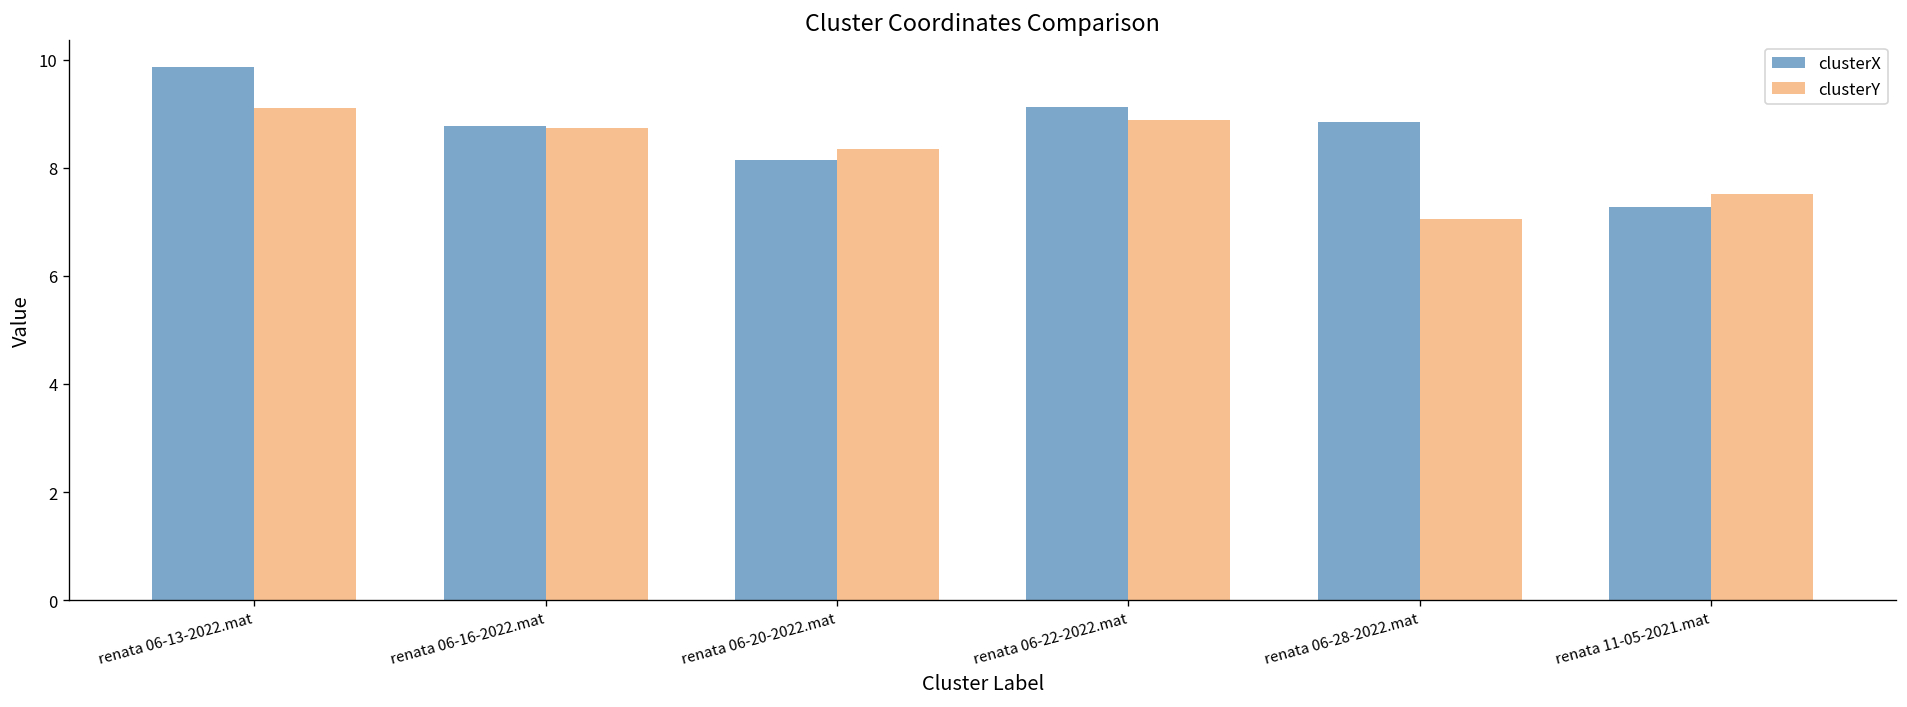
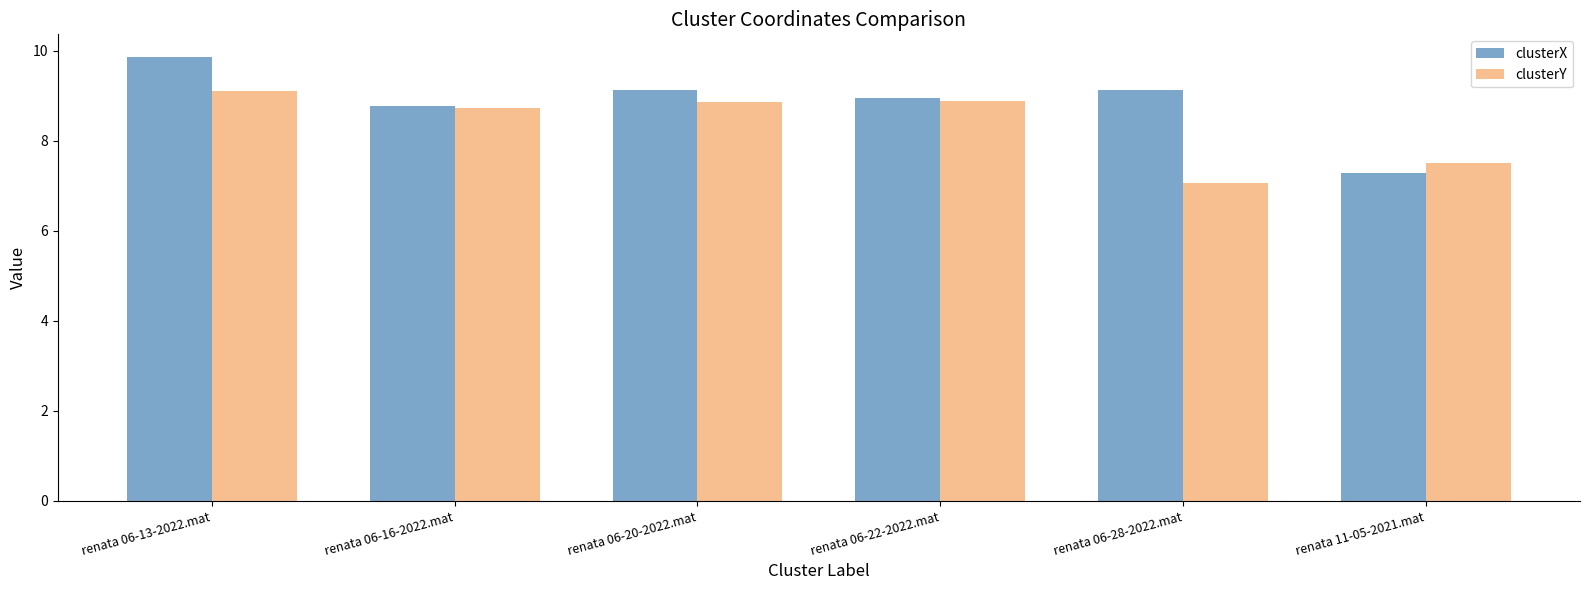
clusterX, renata 06-20-2022.mat: 8.1 -> 9.1
clusterY, renata 06-20-2022.mat: 8.3 -> 8.9
clusterX, renata 06-22-2022.mat: 9.1 -> 8.9
clusterX, renata 06-28-2022.mat: 8.8 -> 9.1
